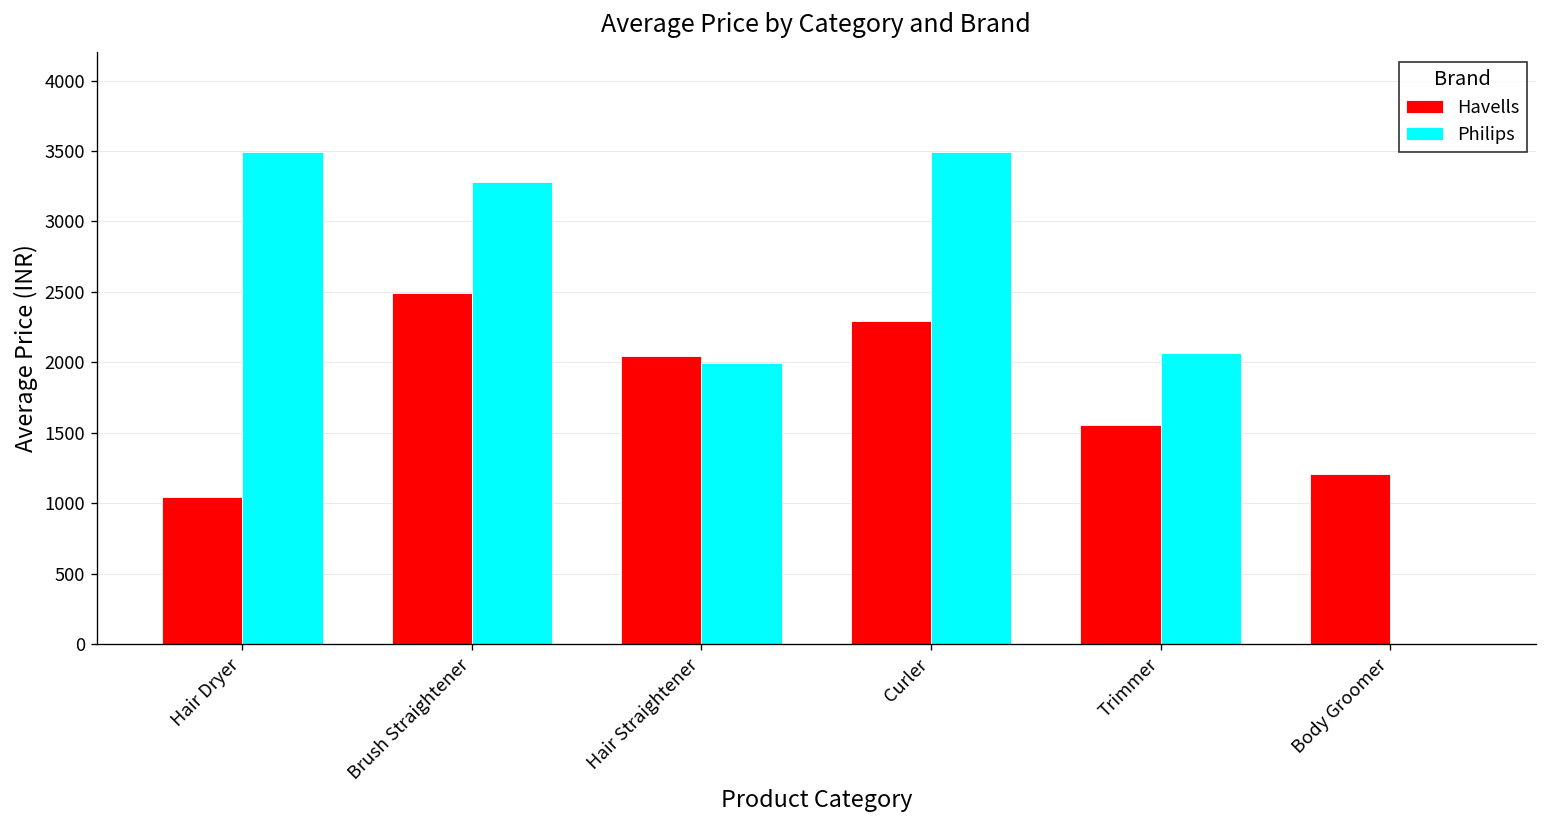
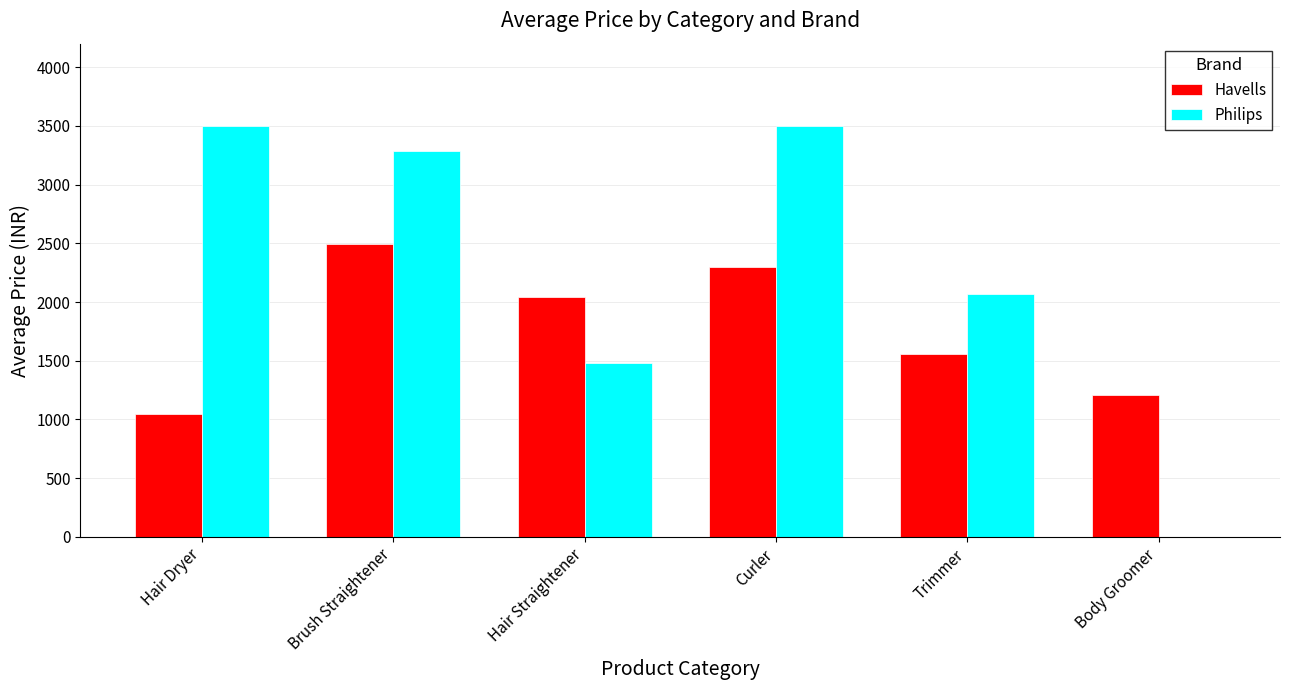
Philips, Hair Straightener: 2000 -> 1480
